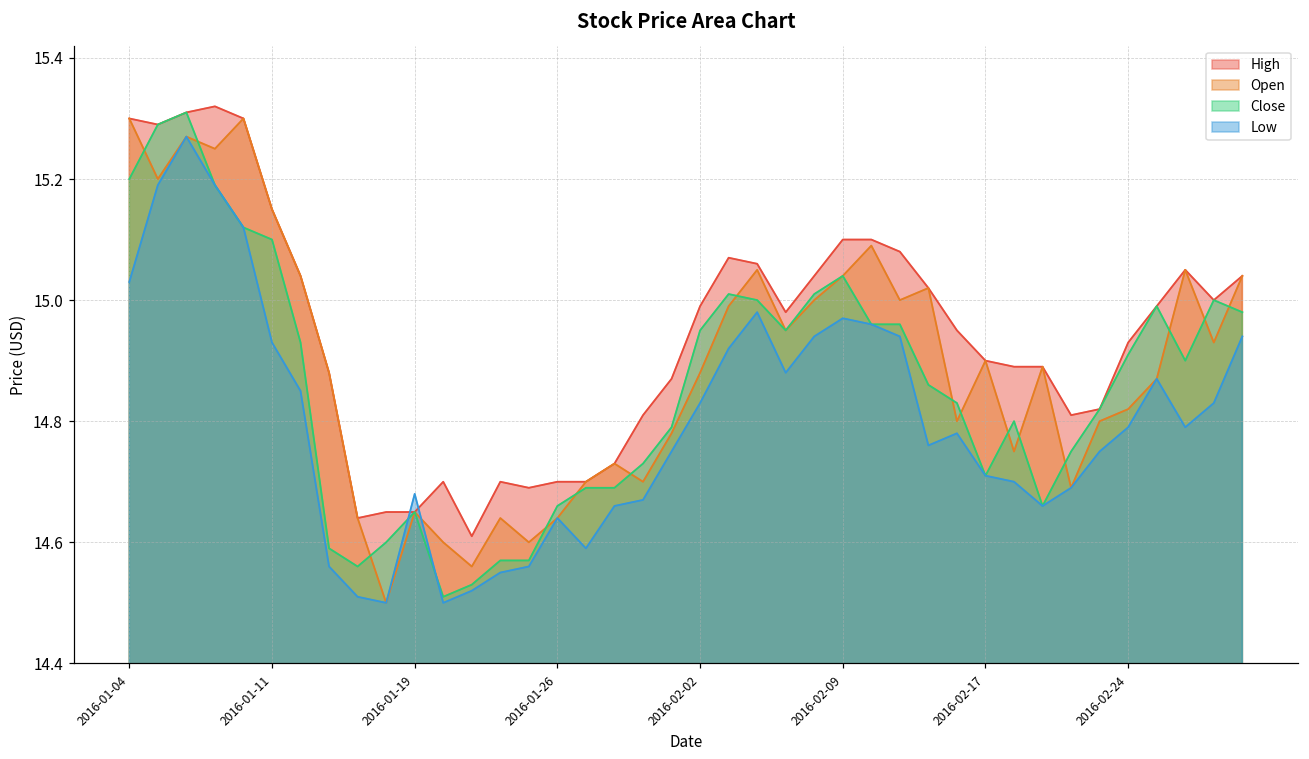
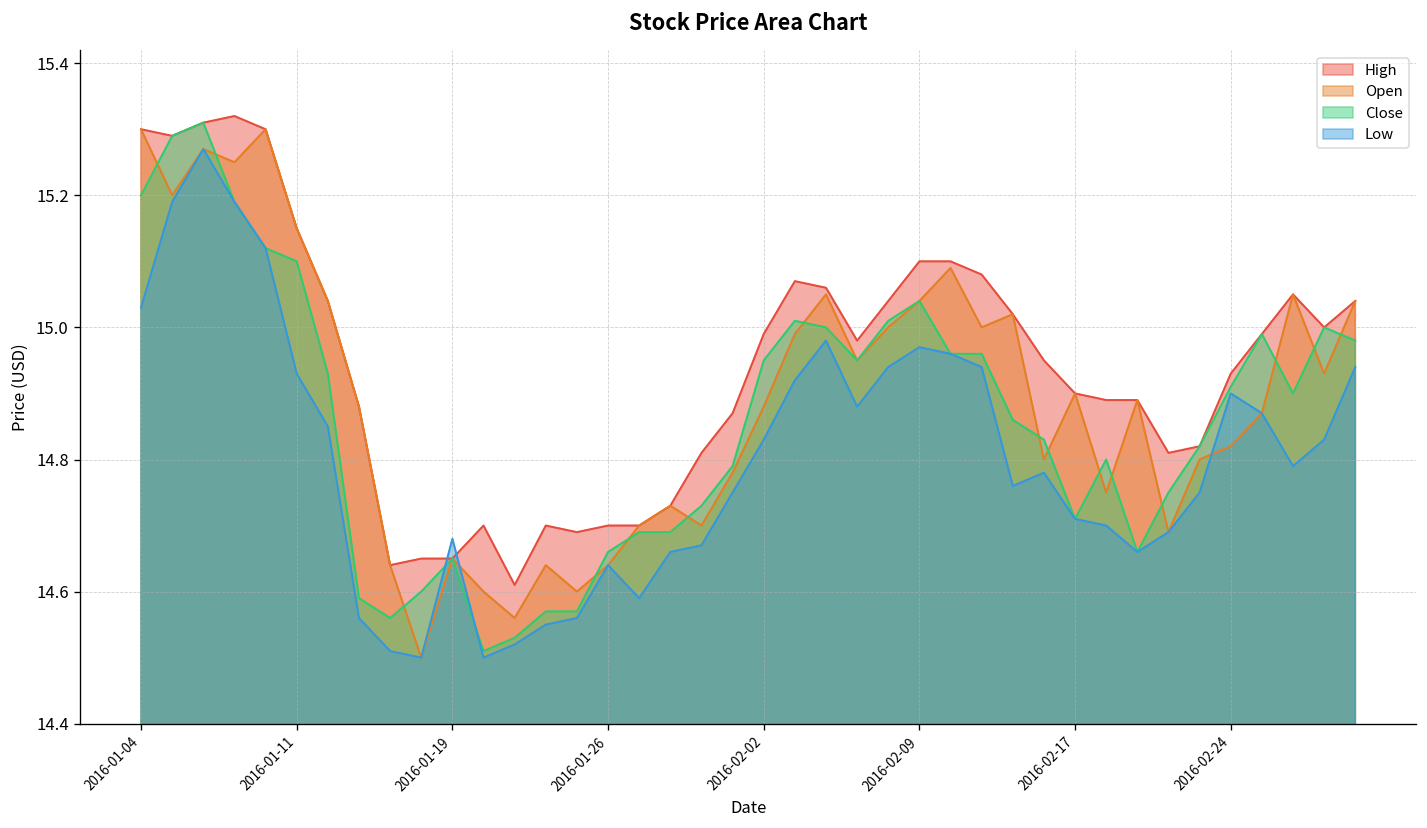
Low, 2016-02-24: 14.79 -> 14.90
